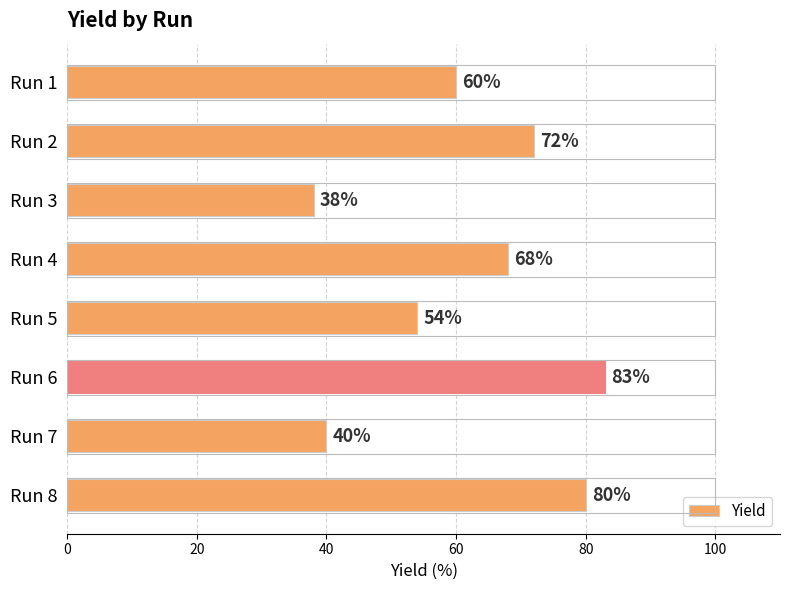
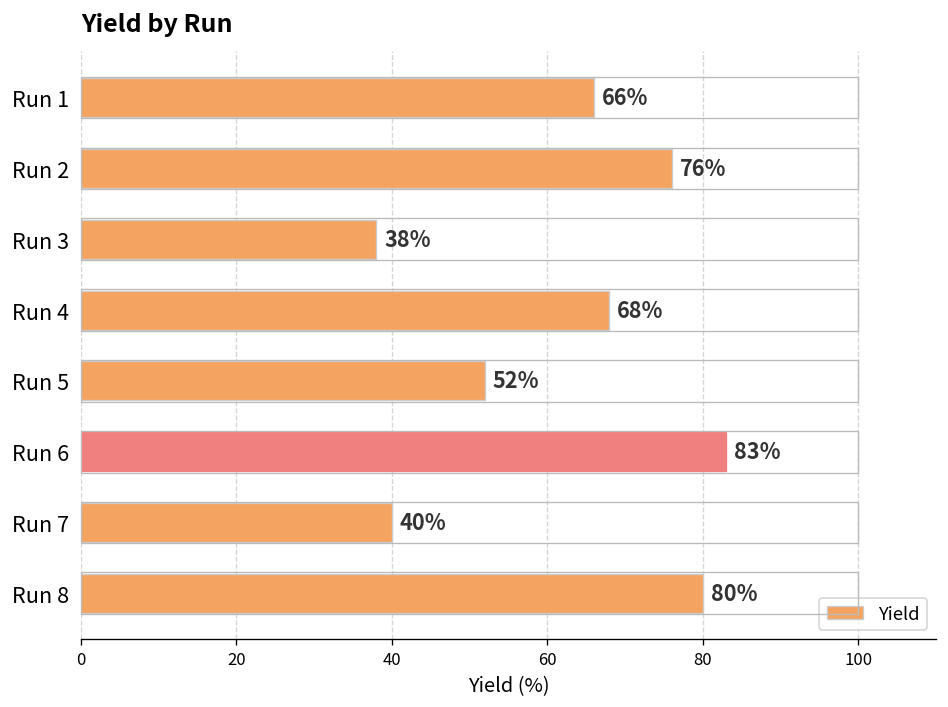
Run 1: 60% -> 66%
Run 2: 72% -> 76%
Run 5: 54% -> 52%
